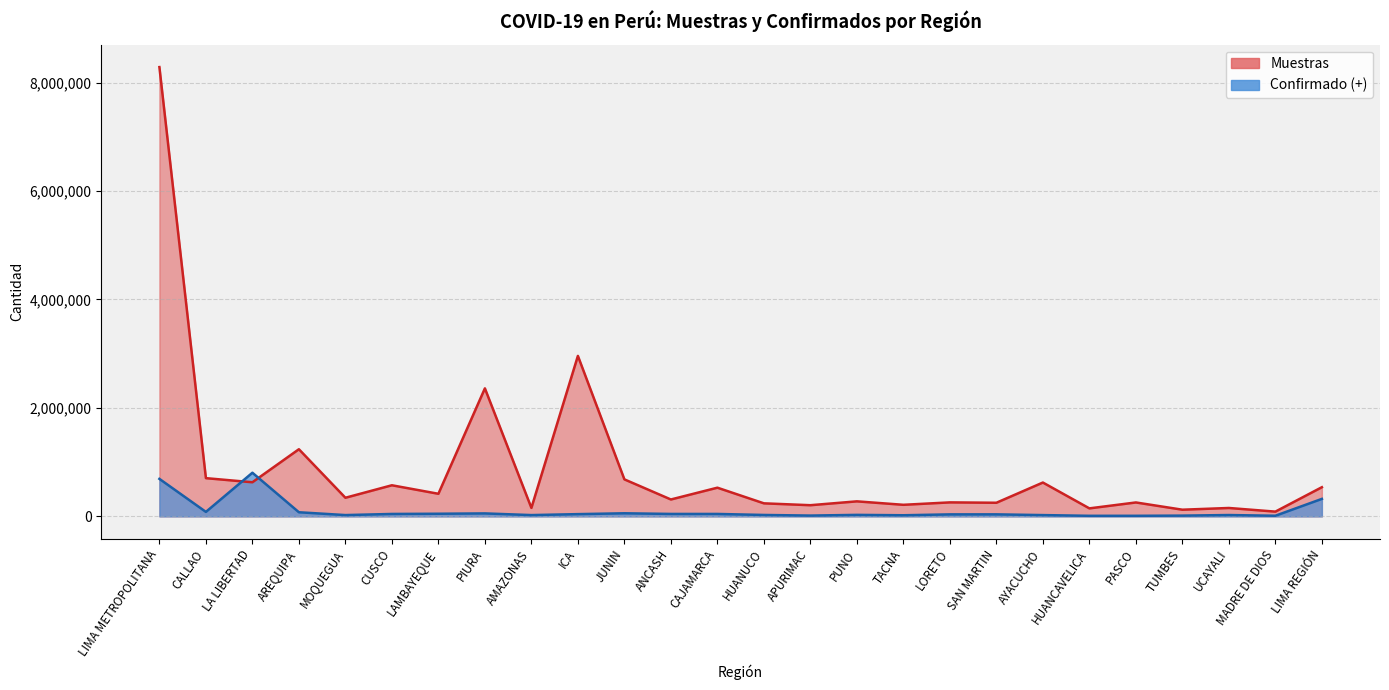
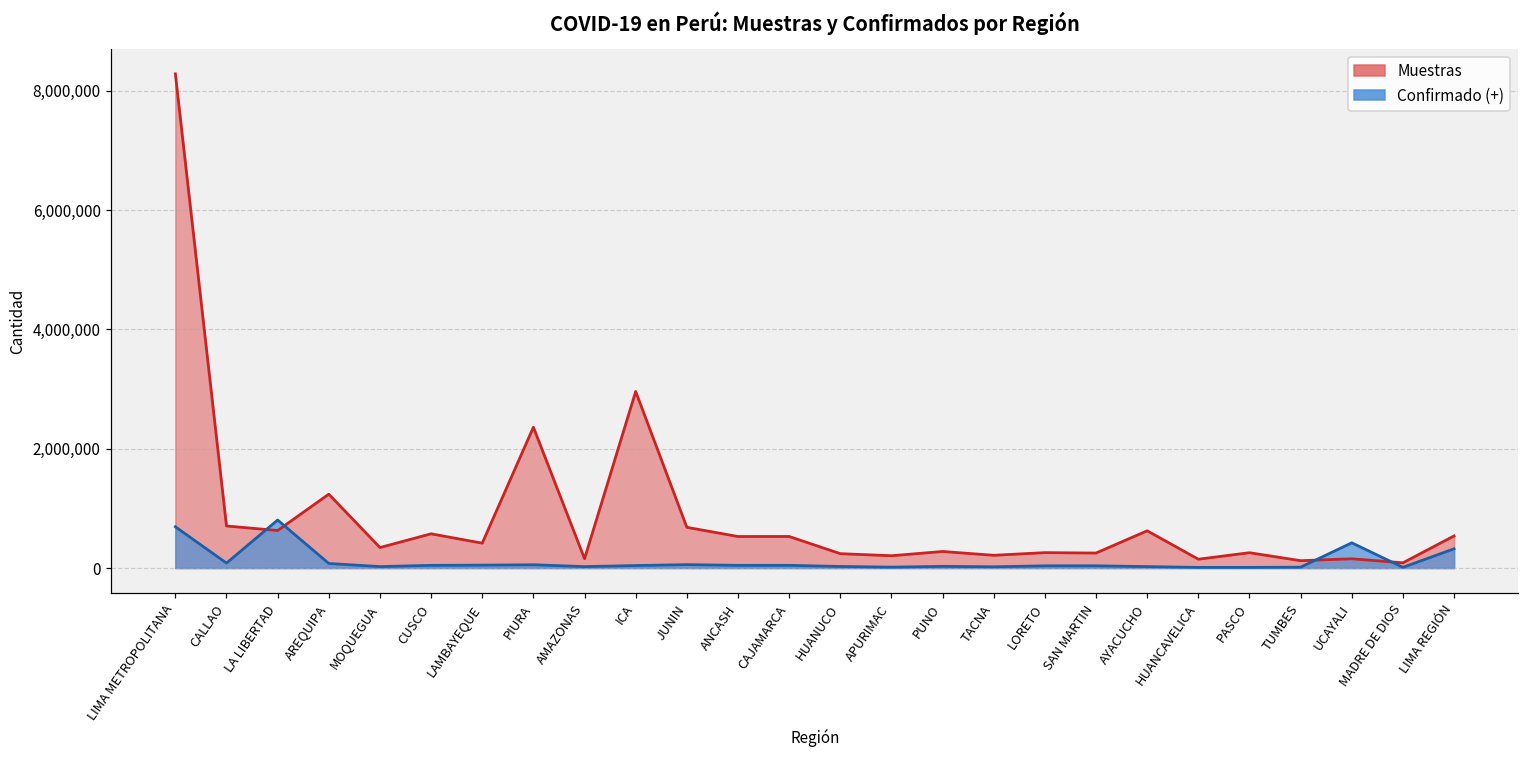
Muestras, ANCASH: 300,000 -> 500,000
Confirmado (+), UCAYALI: 0 -> 400,000
